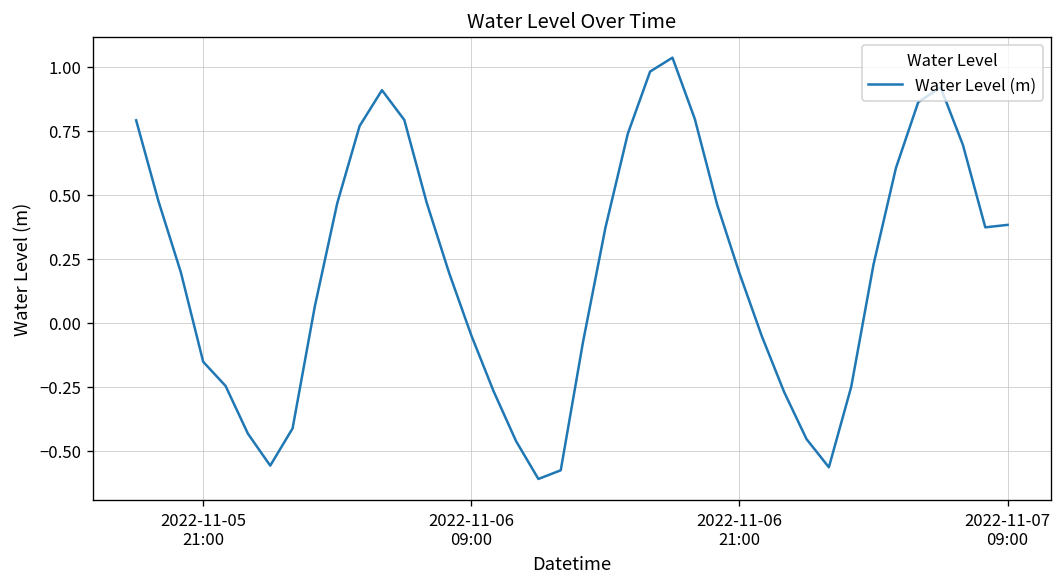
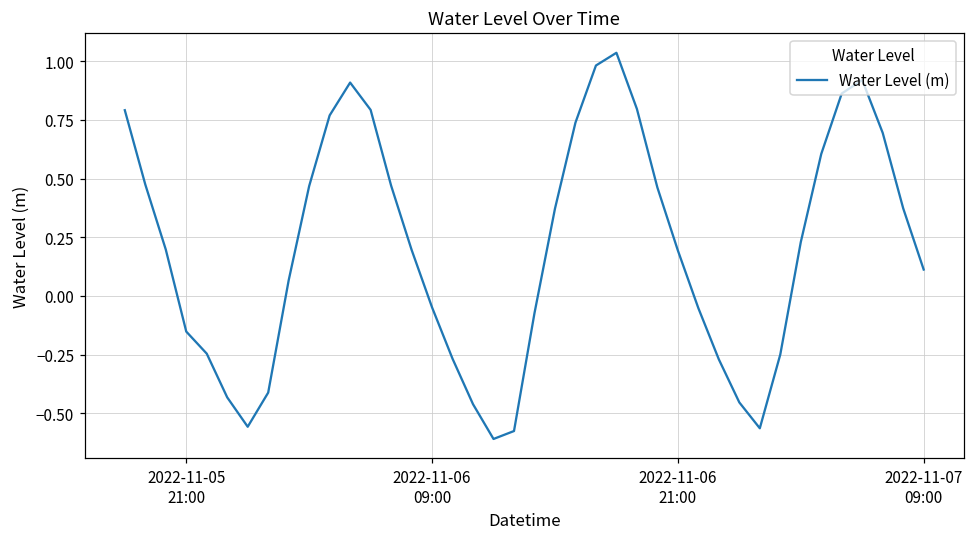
2022-11-07 09:00: 0.38 -> 0.11
